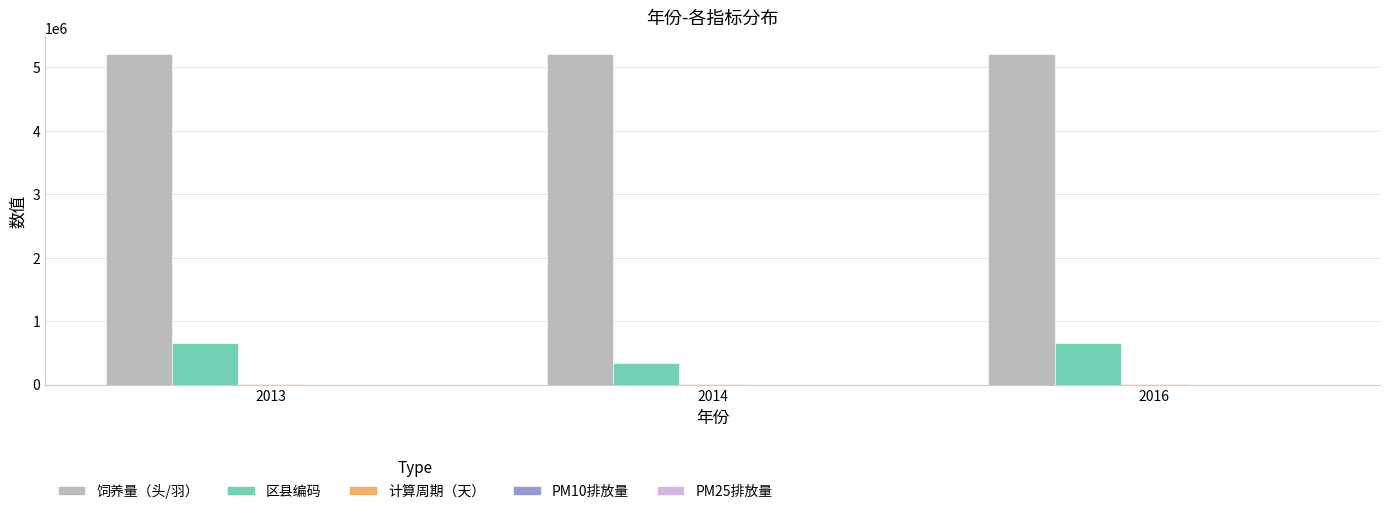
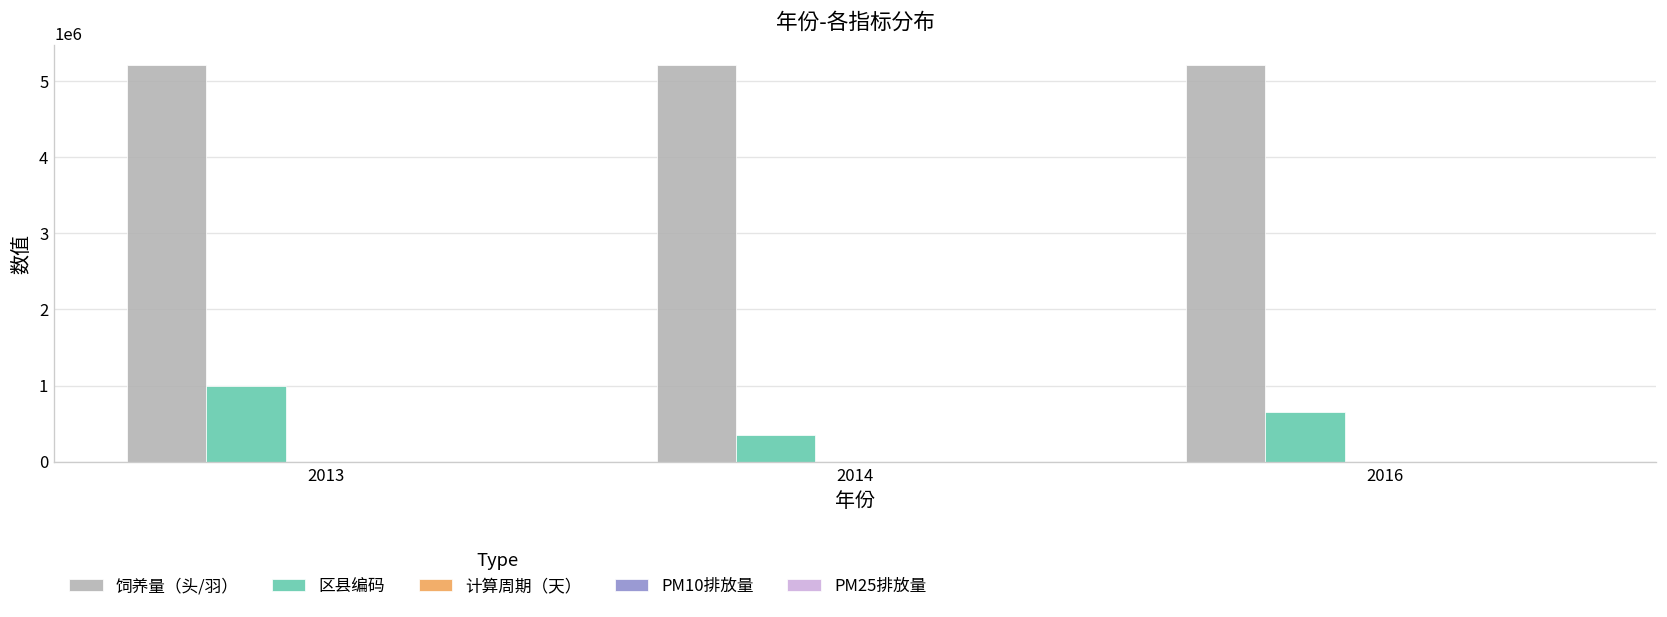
区县编码, 2013: 700000 -> 1000000
